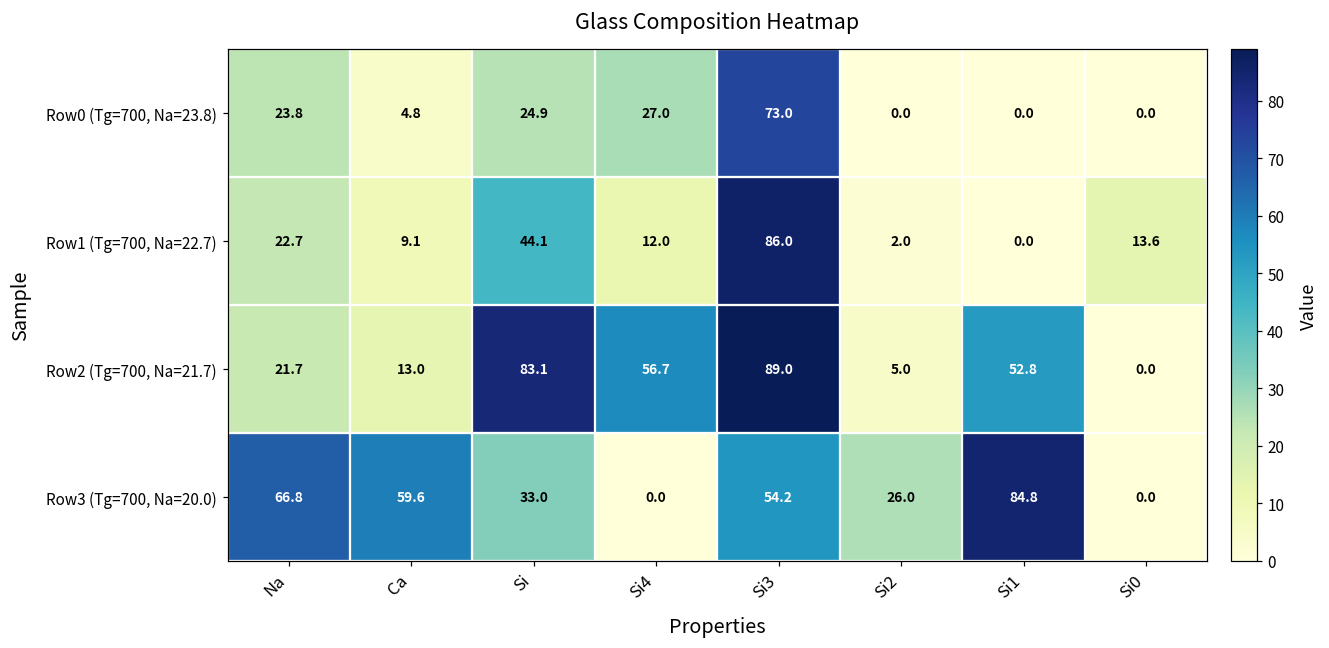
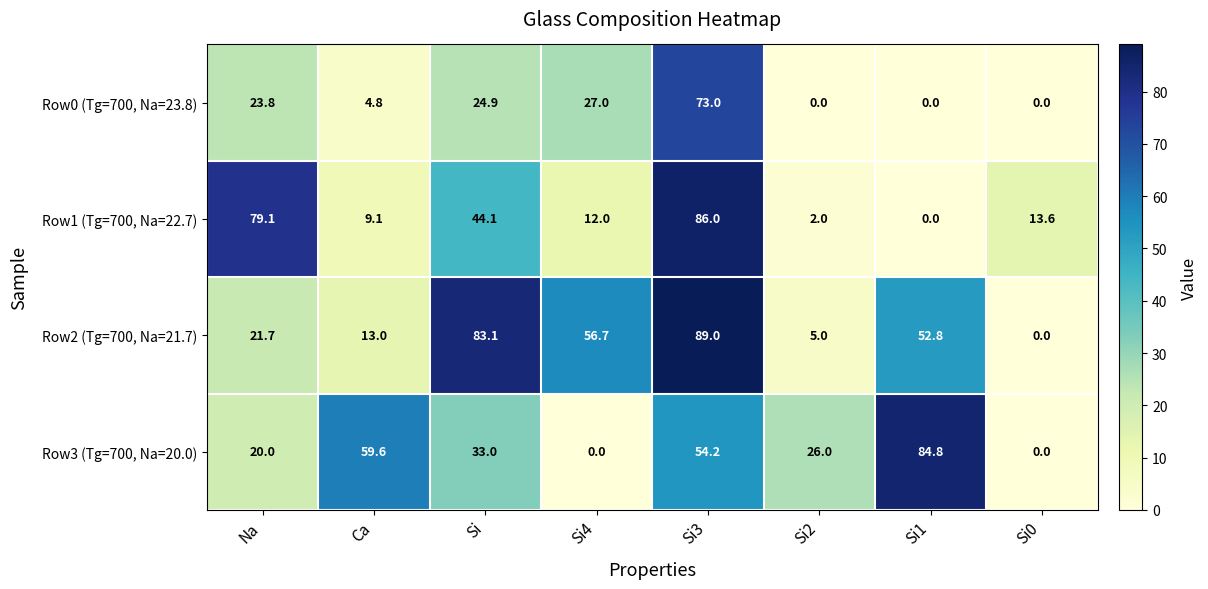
Row1 (Tg=700, Na=22.7), Na: 22.7 -> 79.1
Row3 (Tg=700, Na=20.0), Na: 66.8 -> 20.0
